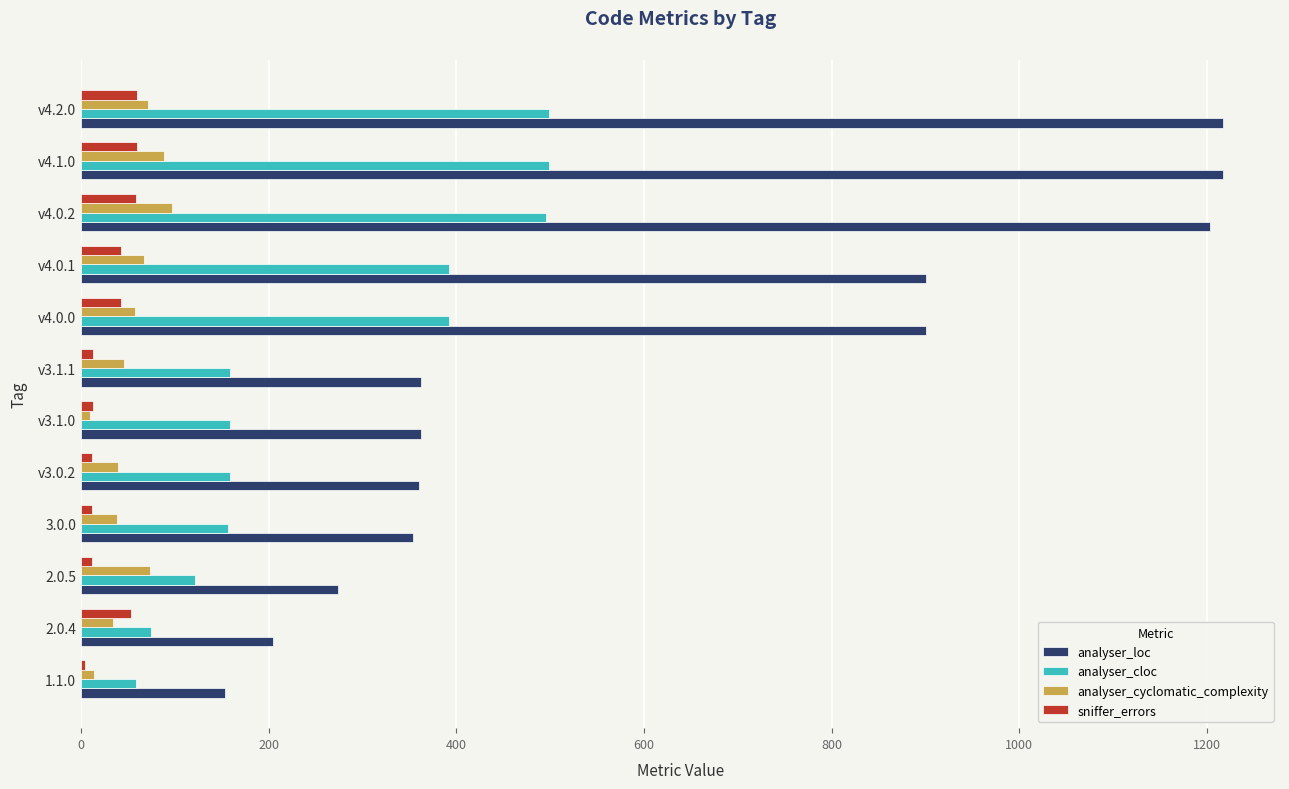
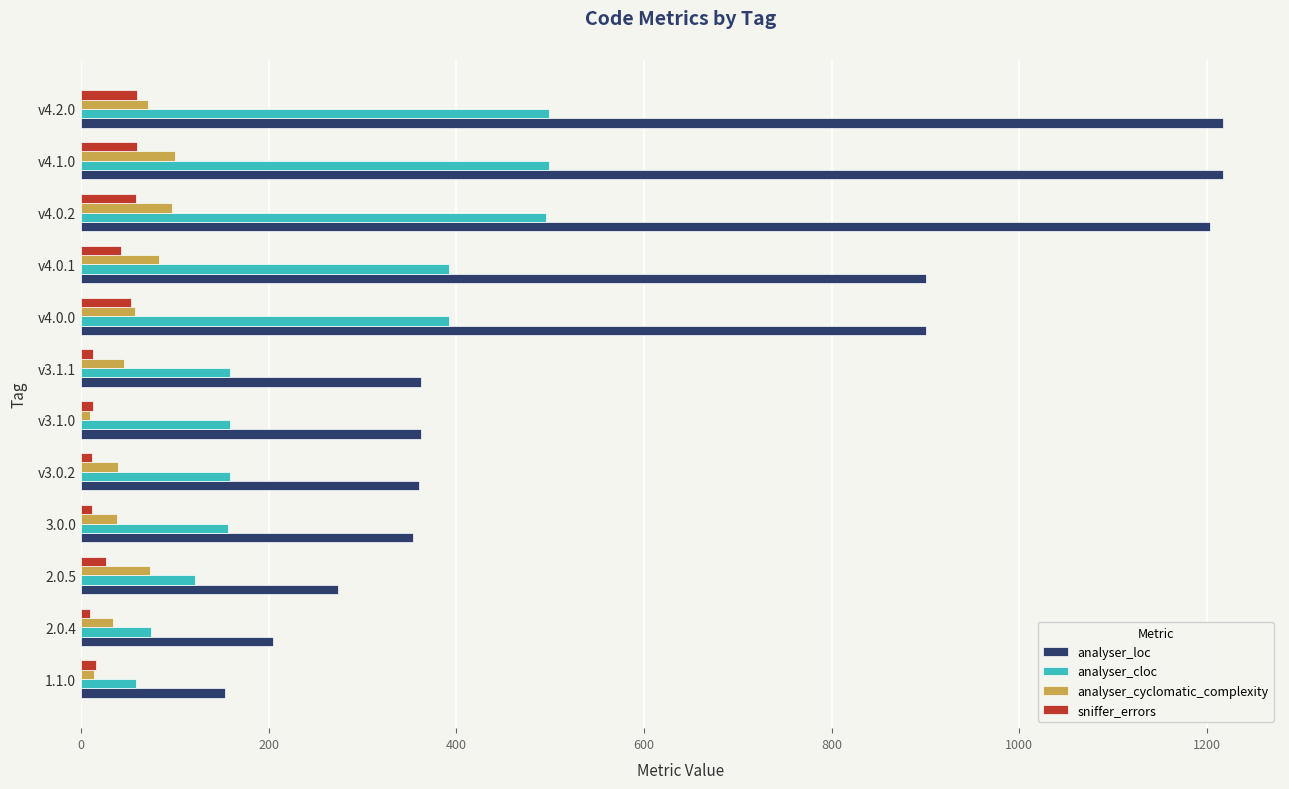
analyser_cyclomatic_complexity, v4.1.0: 90 -> 100
analyser_cyclomatic_complexity, v4.0.1: 70 -> 80
sniffer_errors, v4.0.0: 40 -> 50
sniffer_errors, 2.0.5: 10 -> 30
sniffer_errors, 2.0.4: 50 -> 10
sniffer_errors, 1.1.0: 0 -> 20
